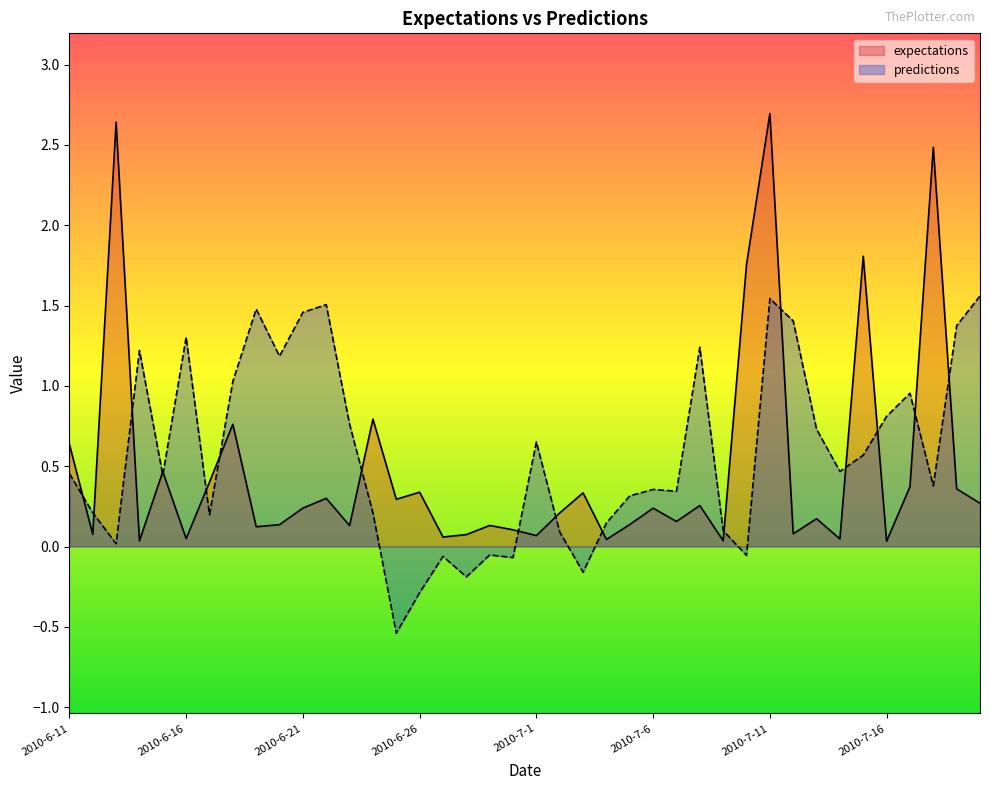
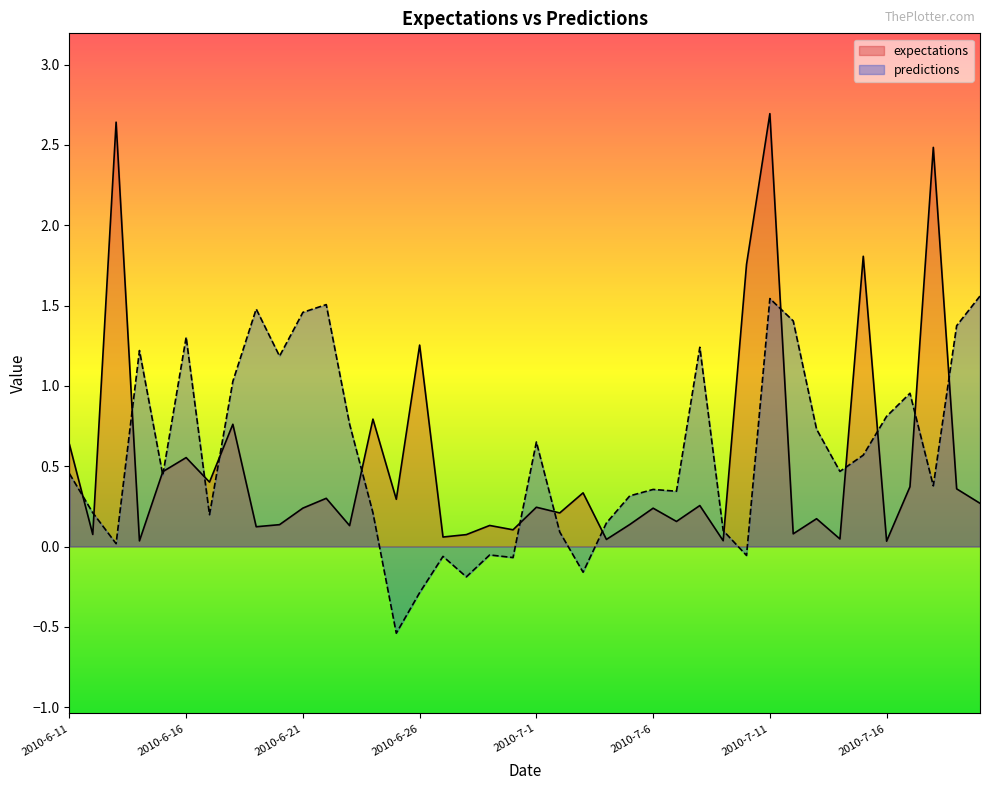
expectations, 2010-6-16: 0.05 -> 0.55
expectations, 2010-6-26: 0.34 -> 1.25
expectations, 2010-7-1: 0.07 -> 0.24
